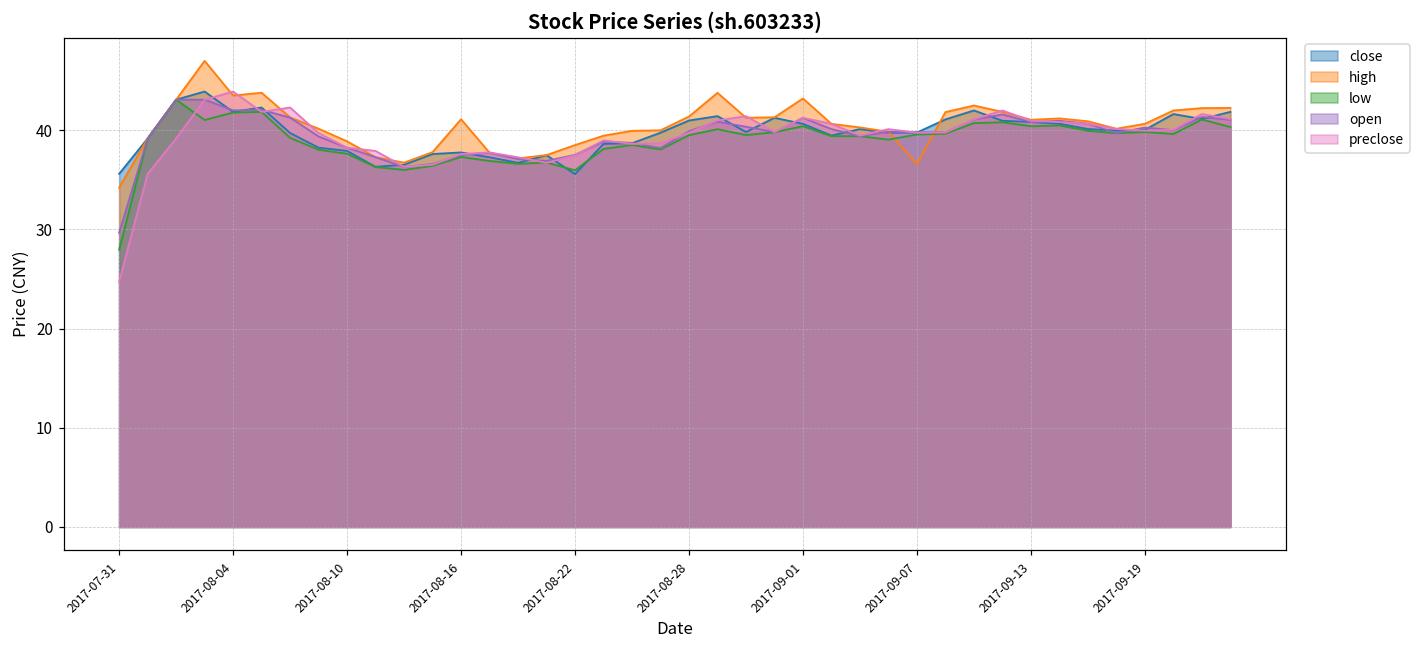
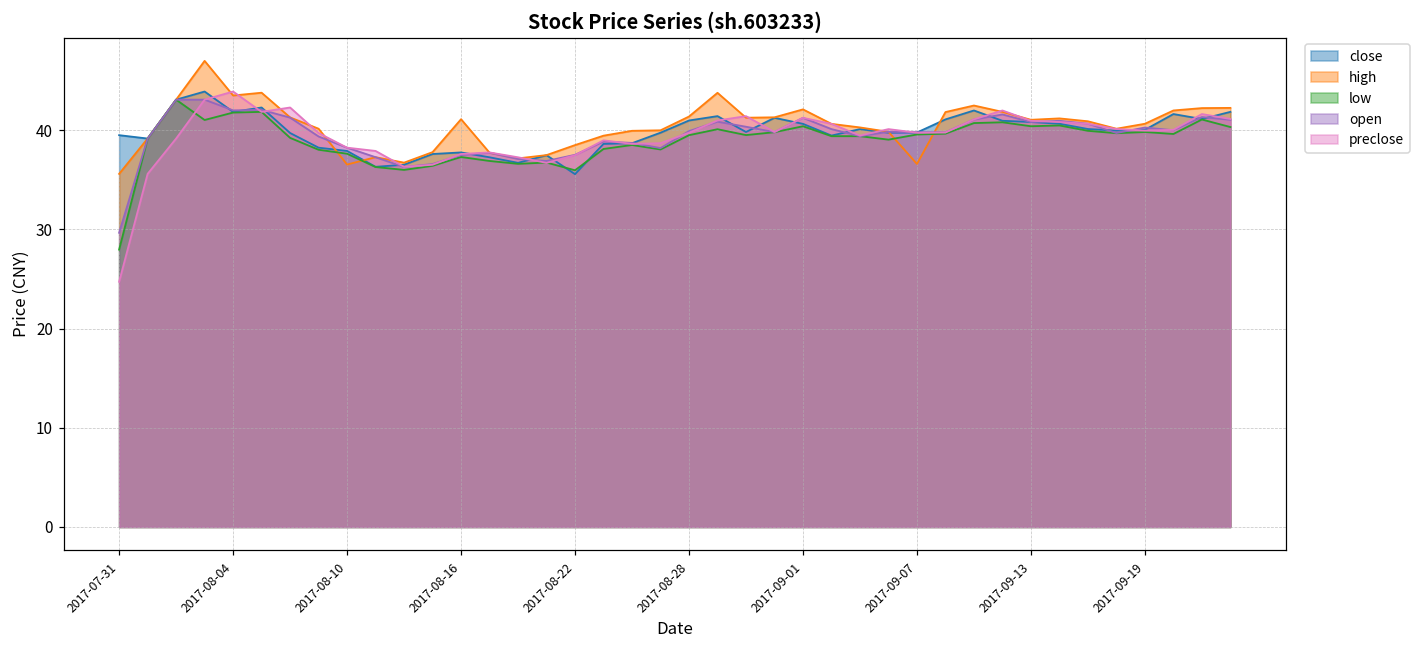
close, 2017-07-31: 36 -> 40
high, 2017-07-31: 34 -> 36
high, 2017-08-10: 39 -> 37
high, 2017-09-01: 43 -> 42
